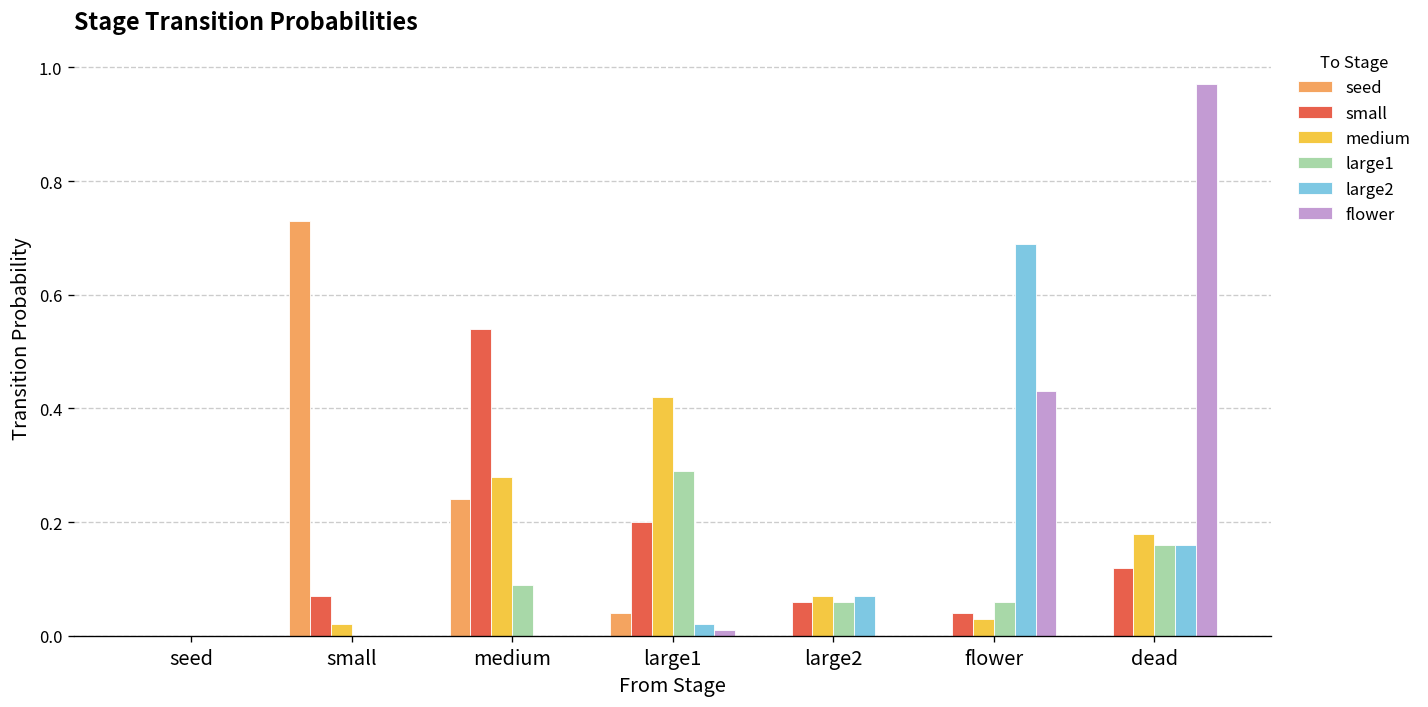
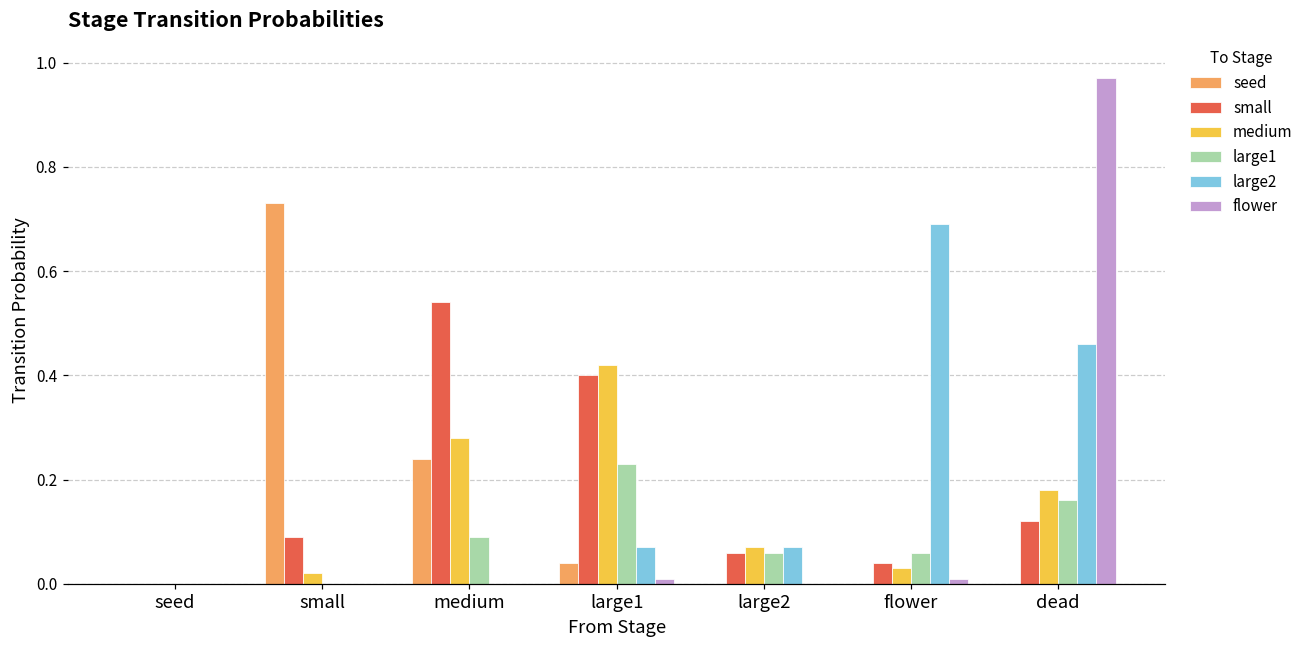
small, small: 0.07 -> 0.09
small, large1: 0.2 -> 0.4
large1, large1: 0.29 -> 0.23
large2, large1: 0.02 -> 0.07
flower, flower: 0.43 -> 0.01
large2, dead: 0.16 -> 0.46
